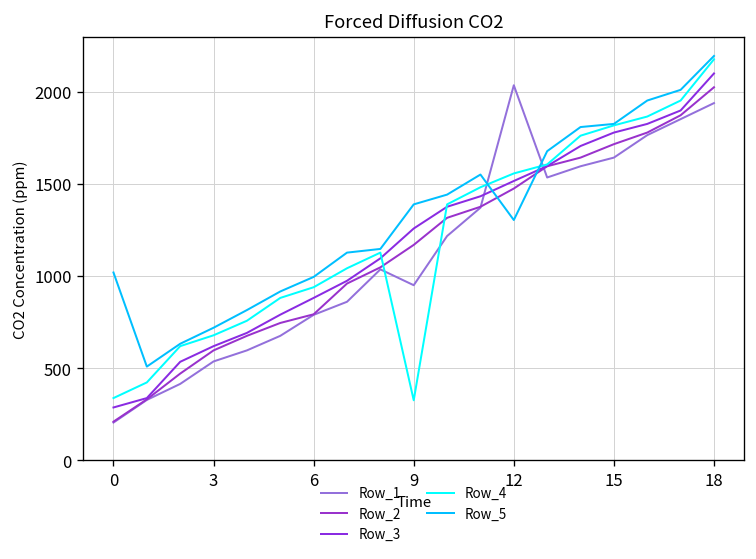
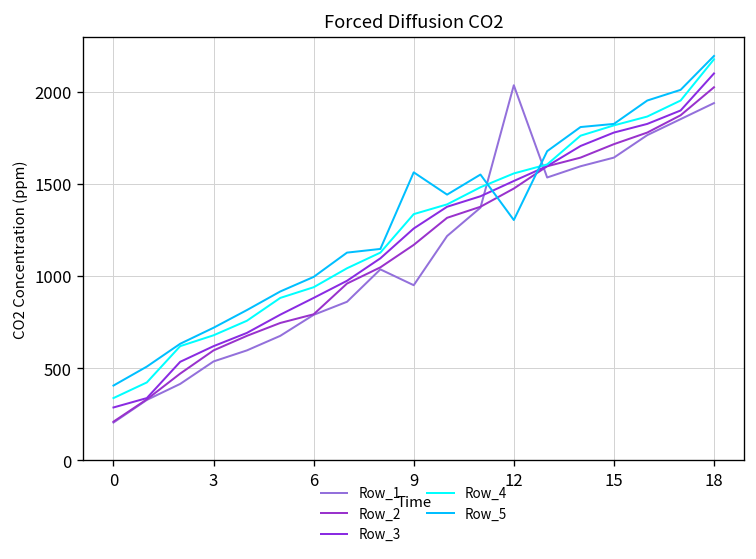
Row_5, 0: 1020 -> 410
Row_4, 9: 330 -> 1340
Row_5, 9: 1390 -> 1570
